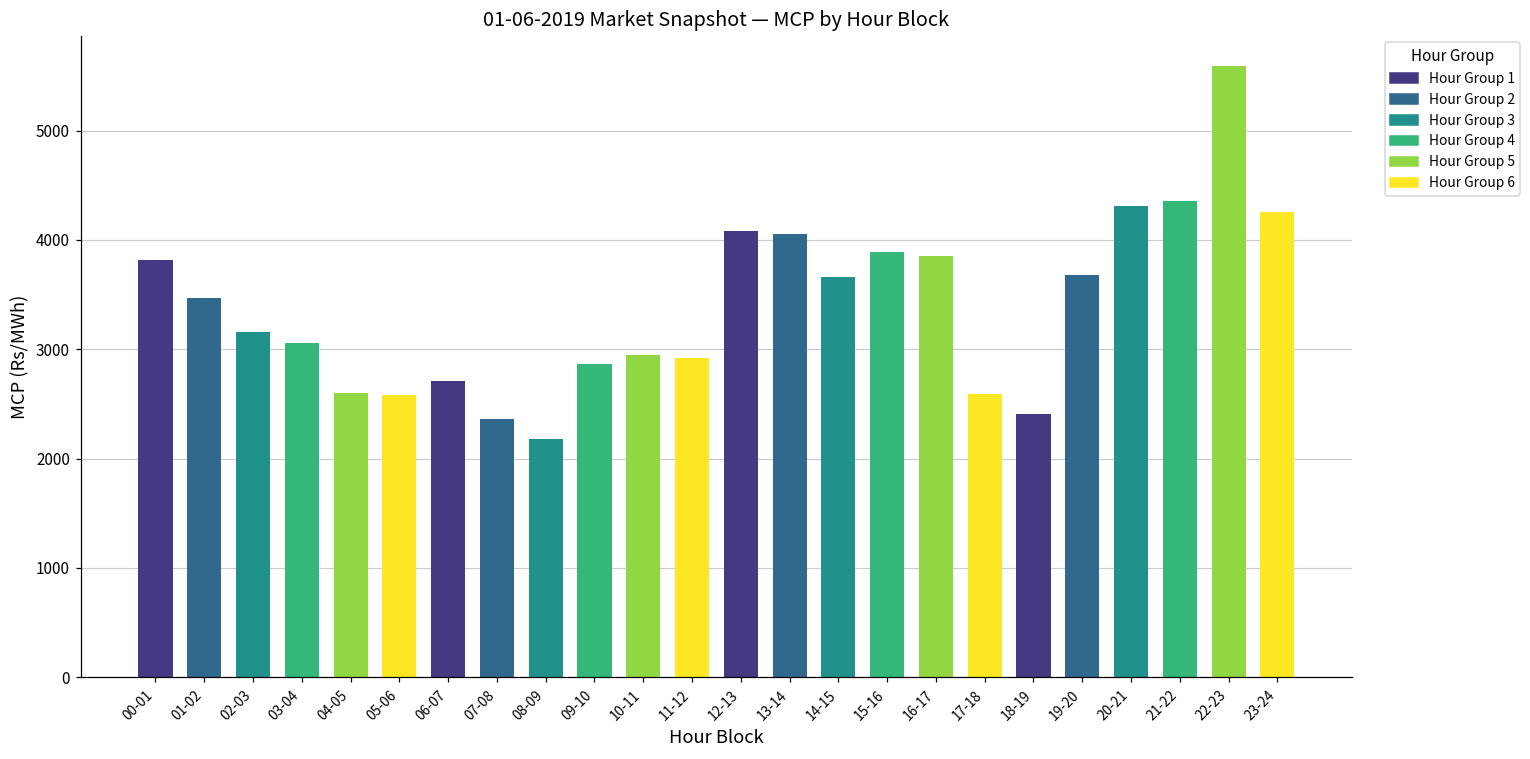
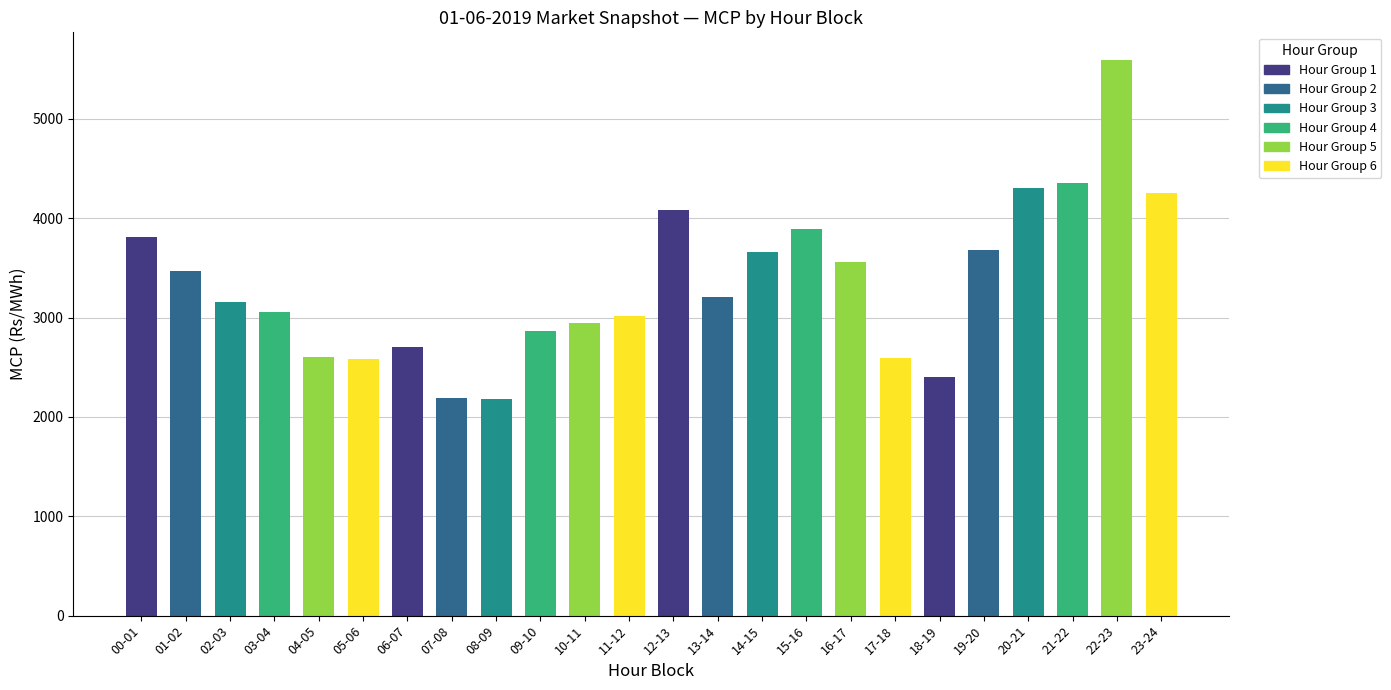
07-08: 2400 -> 2200
11-12: 2900 -> 3000
13-14: 4100 -> 3200
16-17: 3900 -> 3600
